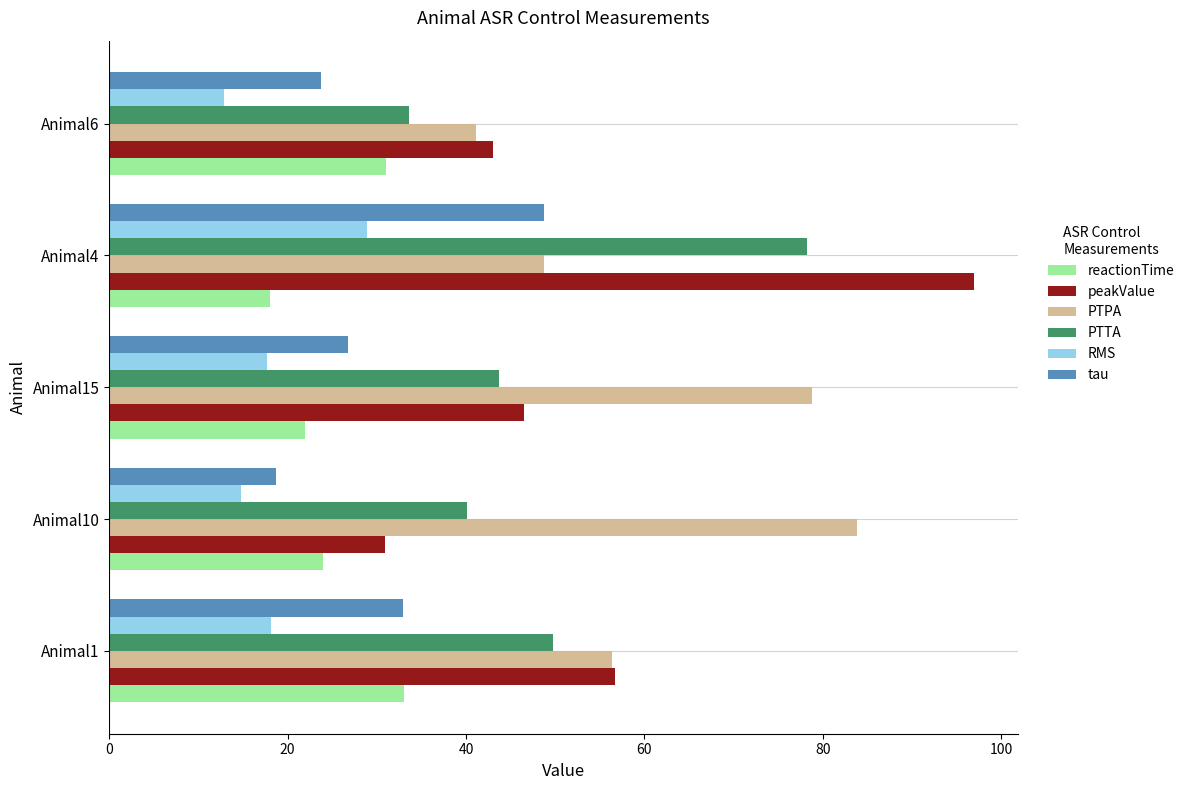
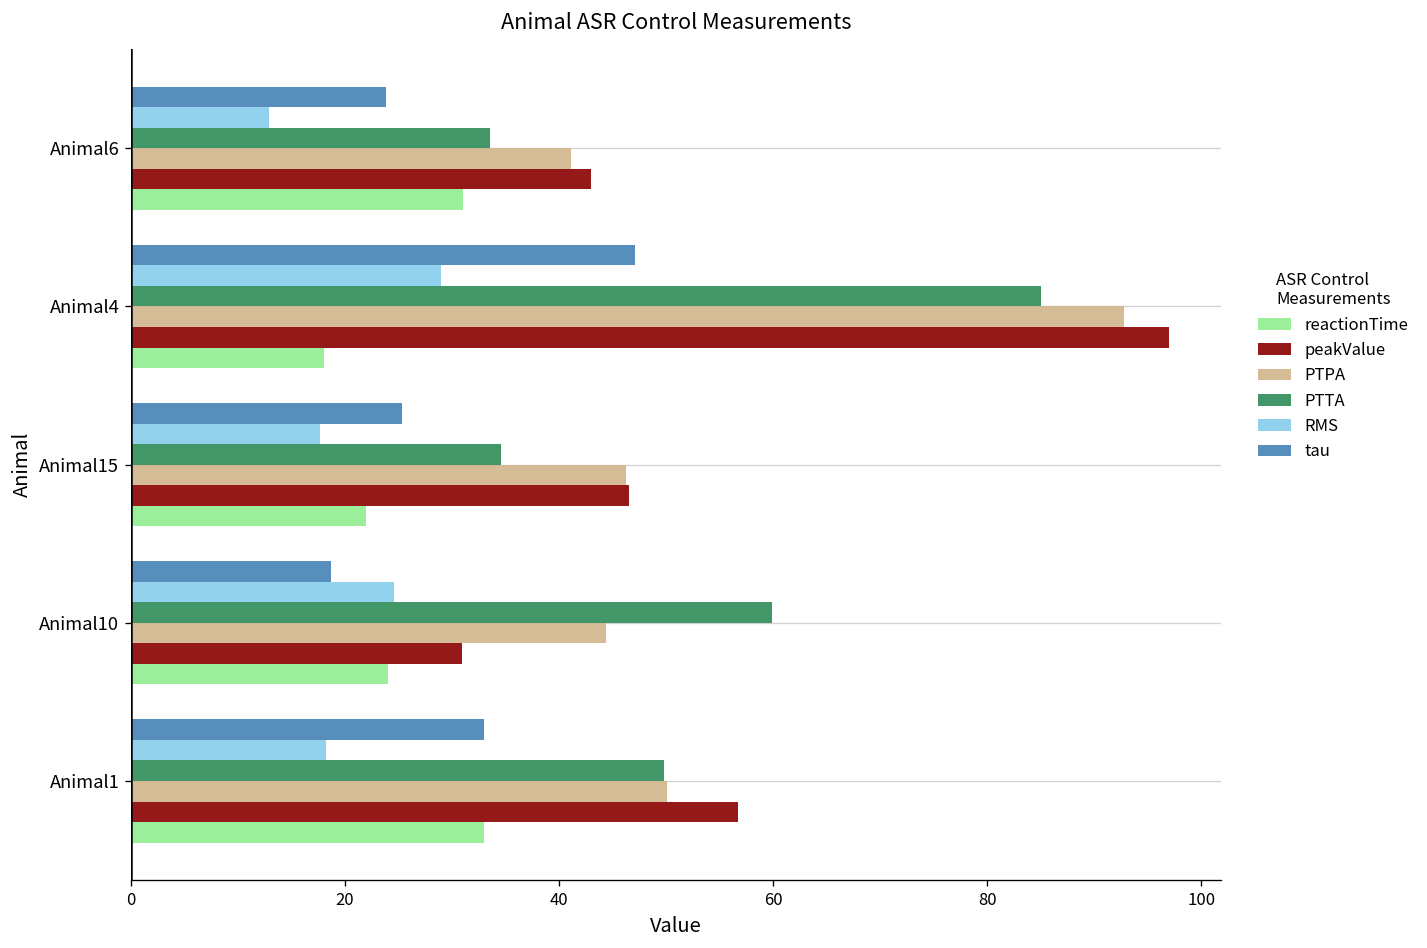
tau, Animal4: 49 -> 47
PTTA, Animal4: 78 -> 85
PTPA, Animal4: 49 -> 93
tau, Animal15: 27 -> 25
PTTA, Animal15: 44 -> 35
PTPA, Animal15: 79 -> 46
RMS, Animal10: 15 -> 25
PTTA, Animal10: 40 -> 60
PTPA, Animal10: 84 -> 44
PTPA, Animal1: 56 -> 50
